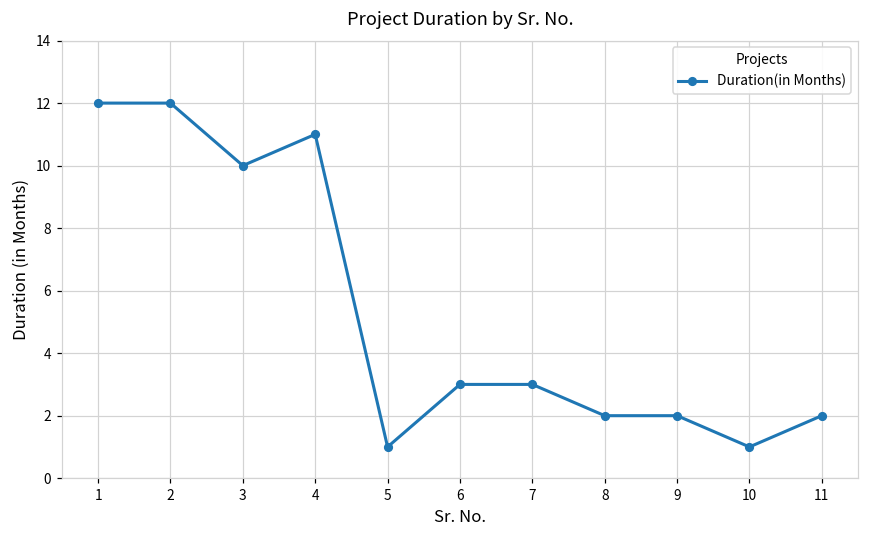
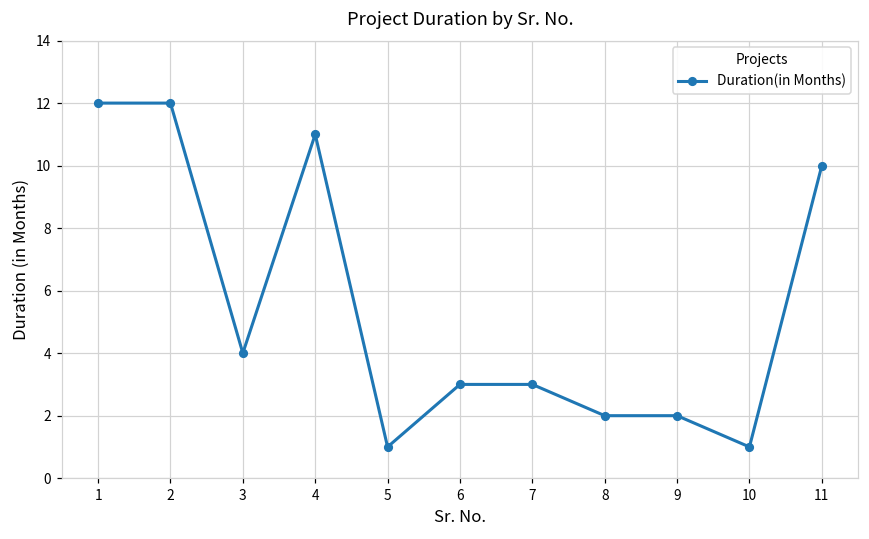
3: 10 -> 4
11: 2 -> 10
